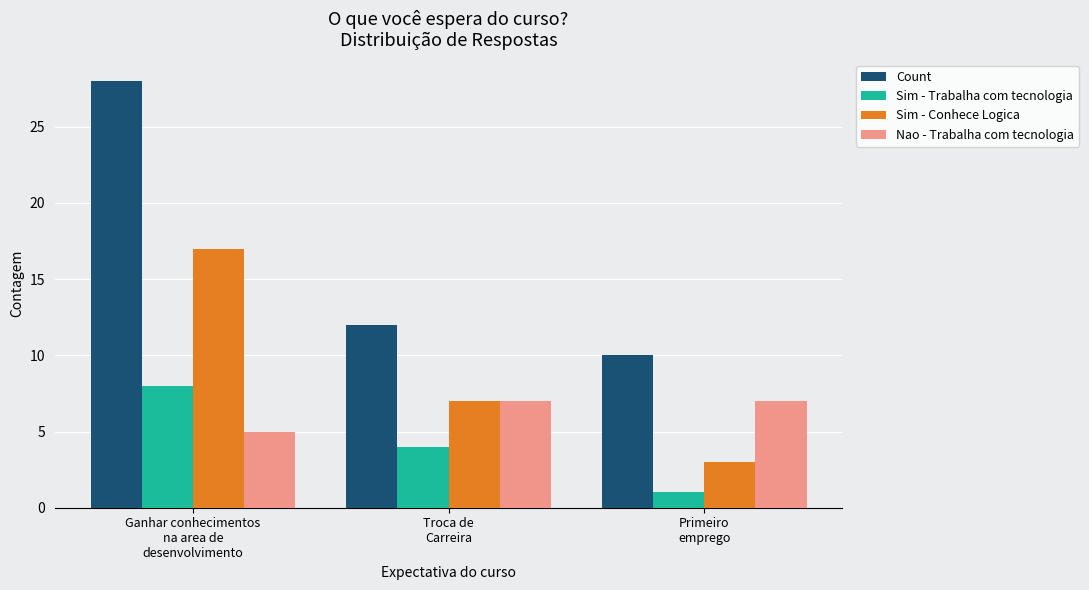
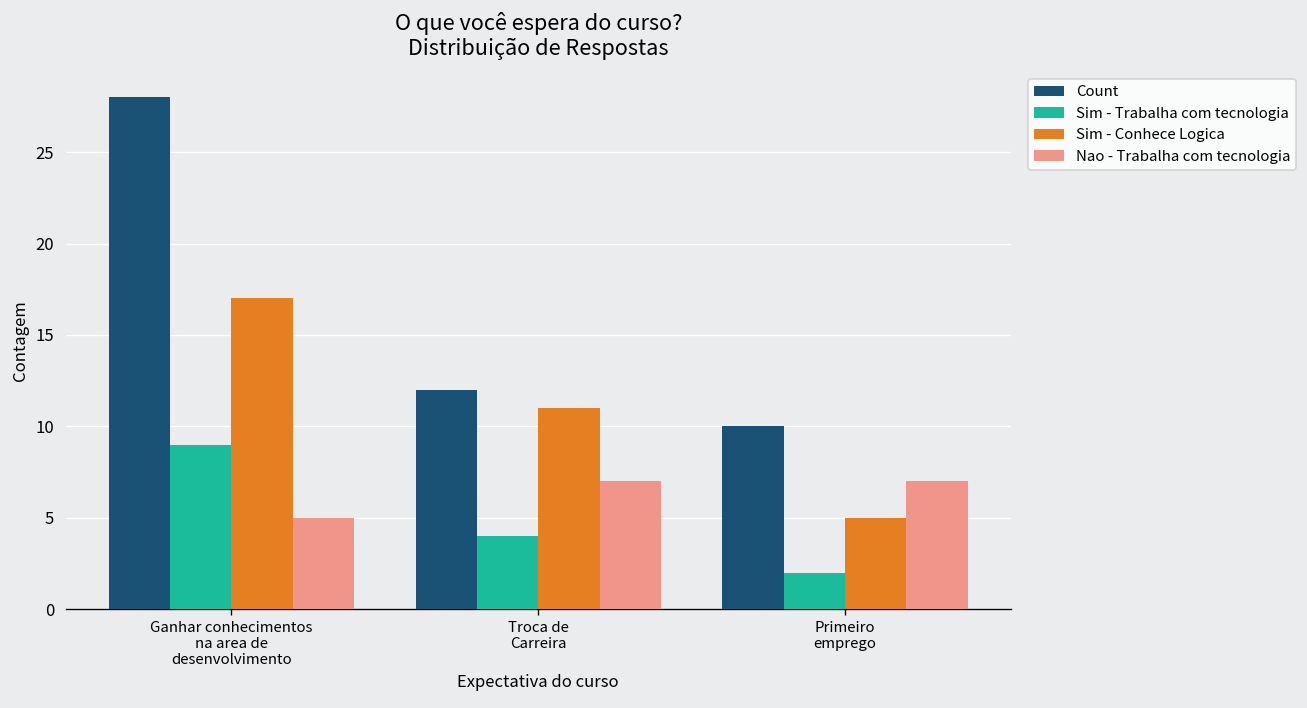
Sim - Trabalha com tecnologia, Ganhar conhecimentos na area de desenvolvimento: 8 -> 9
Sim - Conhece Logica, Troca de Carreira: 7 -> 11
Sim - Trabalha com tecnologia, Primeiro emprego: 1 -> 2
Sim - Conhece Logica, Primeiro emprego: 3 -> 5
